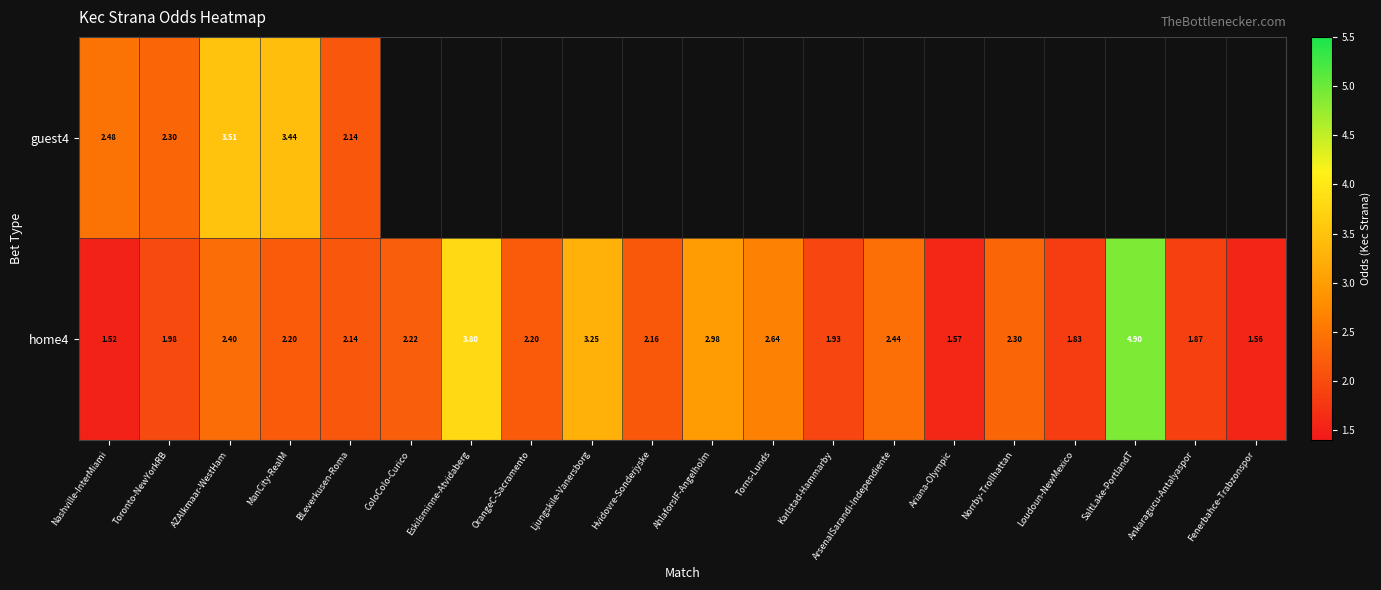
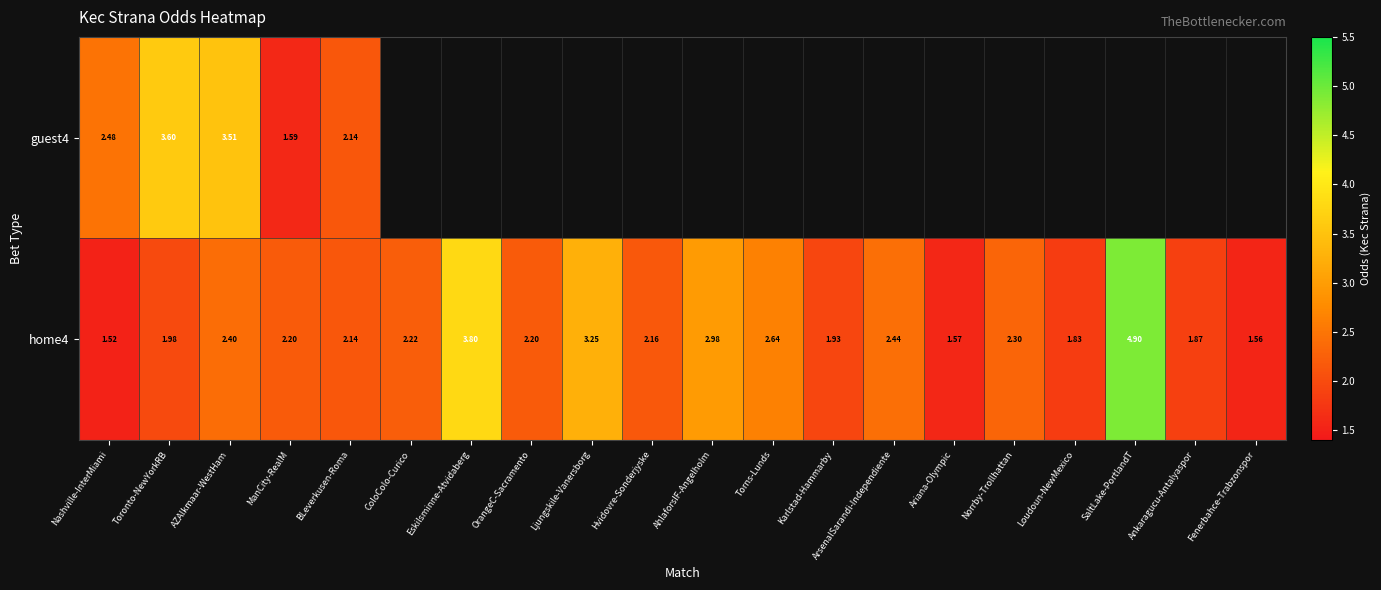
guest4, Toronto-NewYorkRB: 2.30 -> 3.60
guest4, ManCity-RealM: 3.44 -> 1.59
